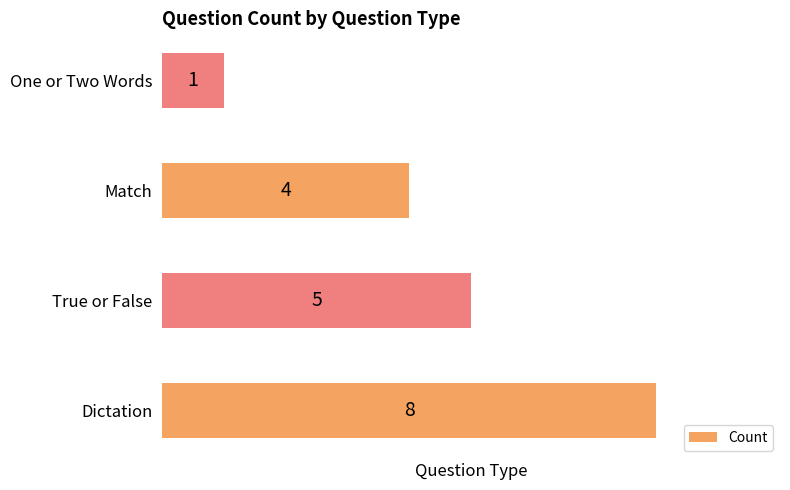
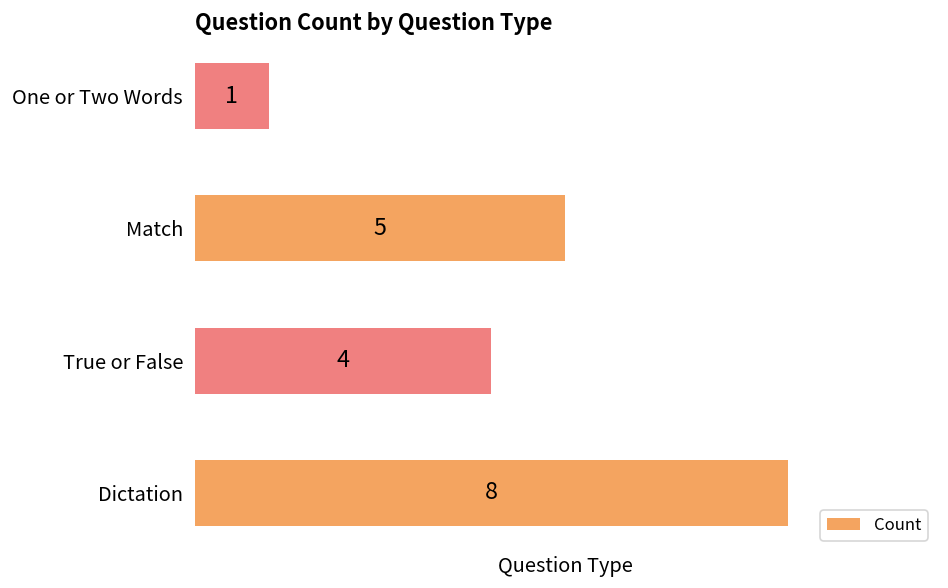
Match: 4 -> 5
True or False: 5 -> 4
